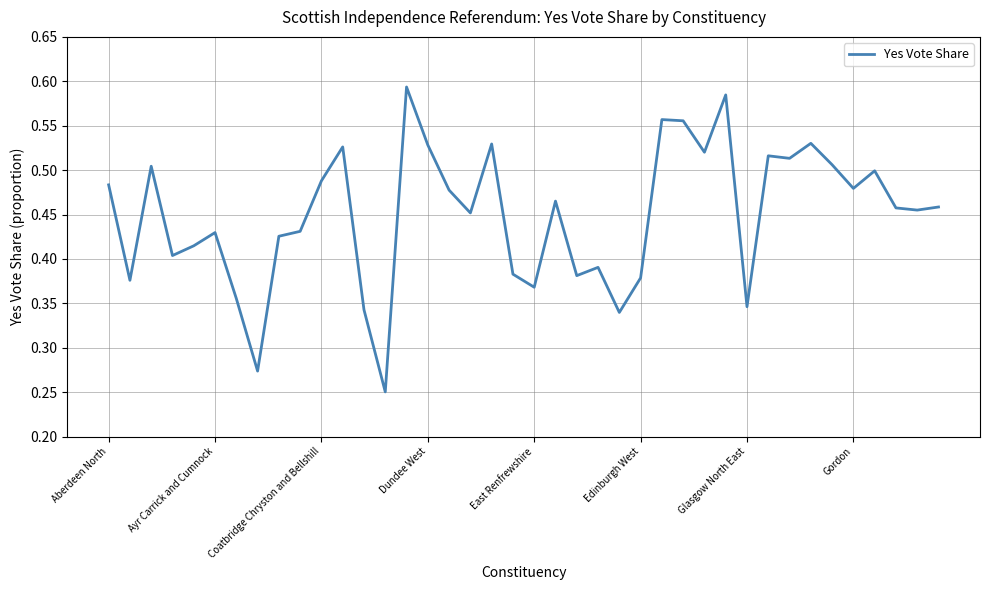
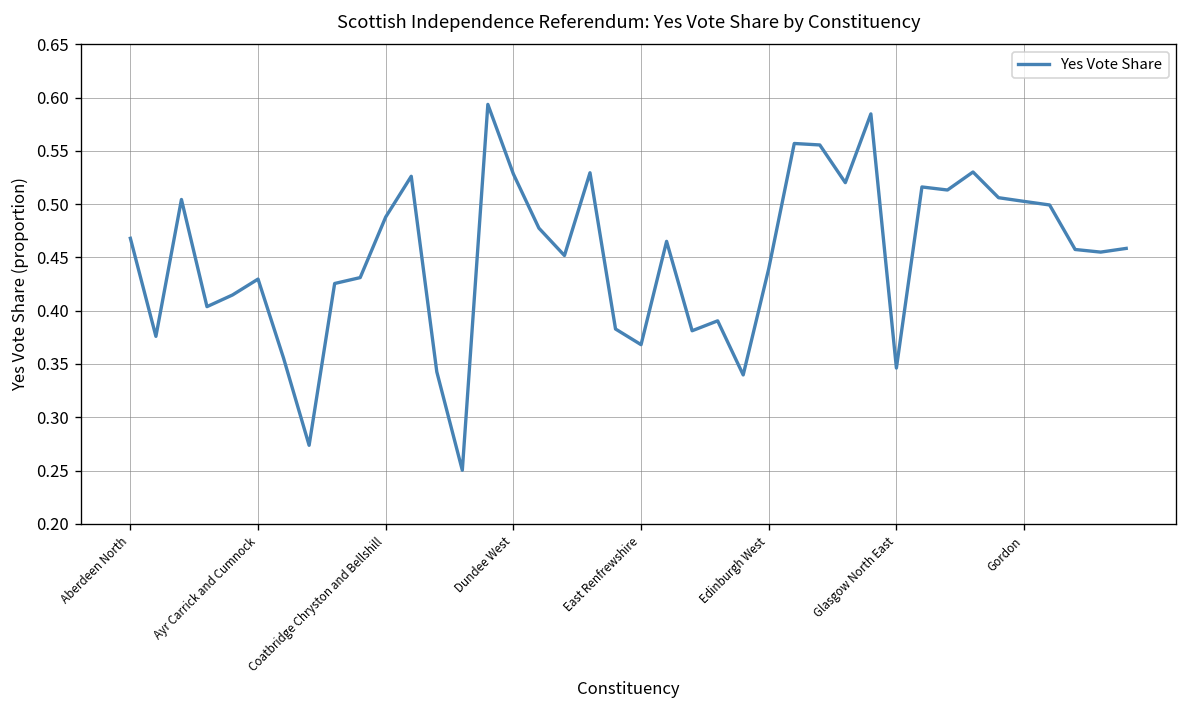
Aberdeen North: 0.48 -> 0.47
Edinburgh West: 0.38 -> 0.44
Gordon: 0.48 -> 0.50
